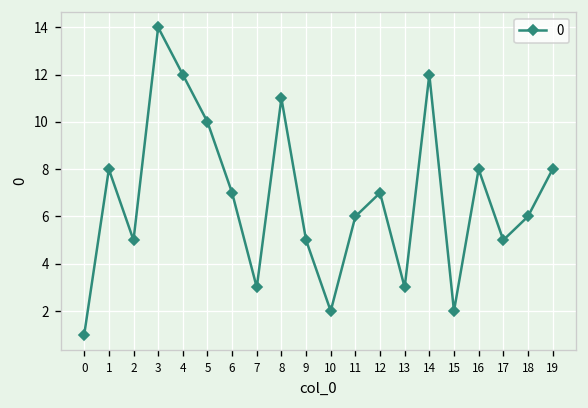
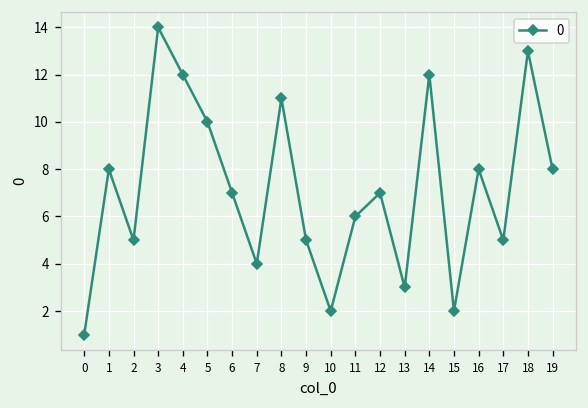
7: 3 -> 4
18: 6 -> 13
